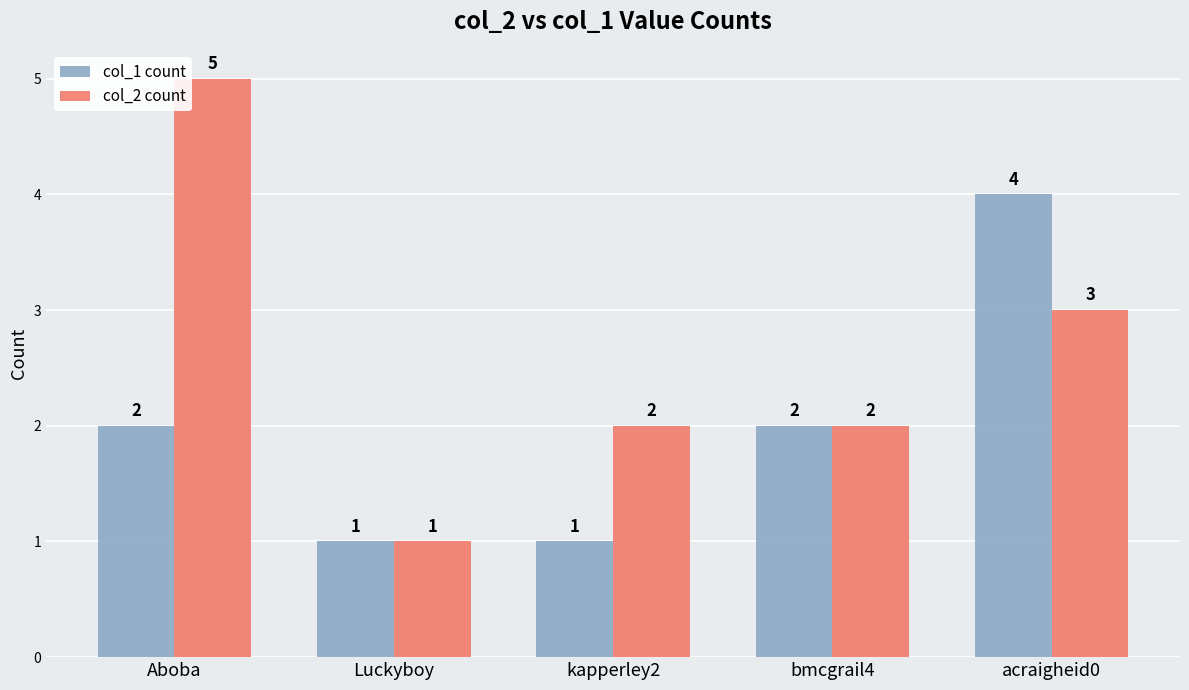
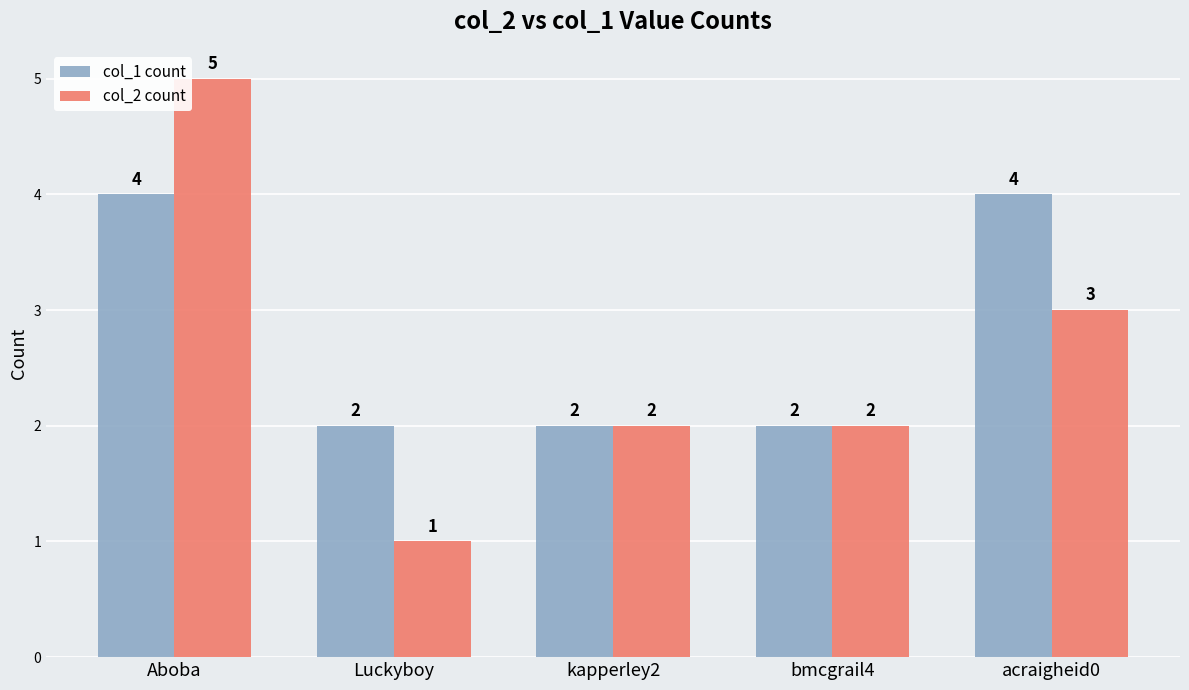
col_1 count, Aboba: 2 -> 4
col_1 count, Luckyboy: 1 -> 2
col_1 count, kapperley2: 1 -> 2
